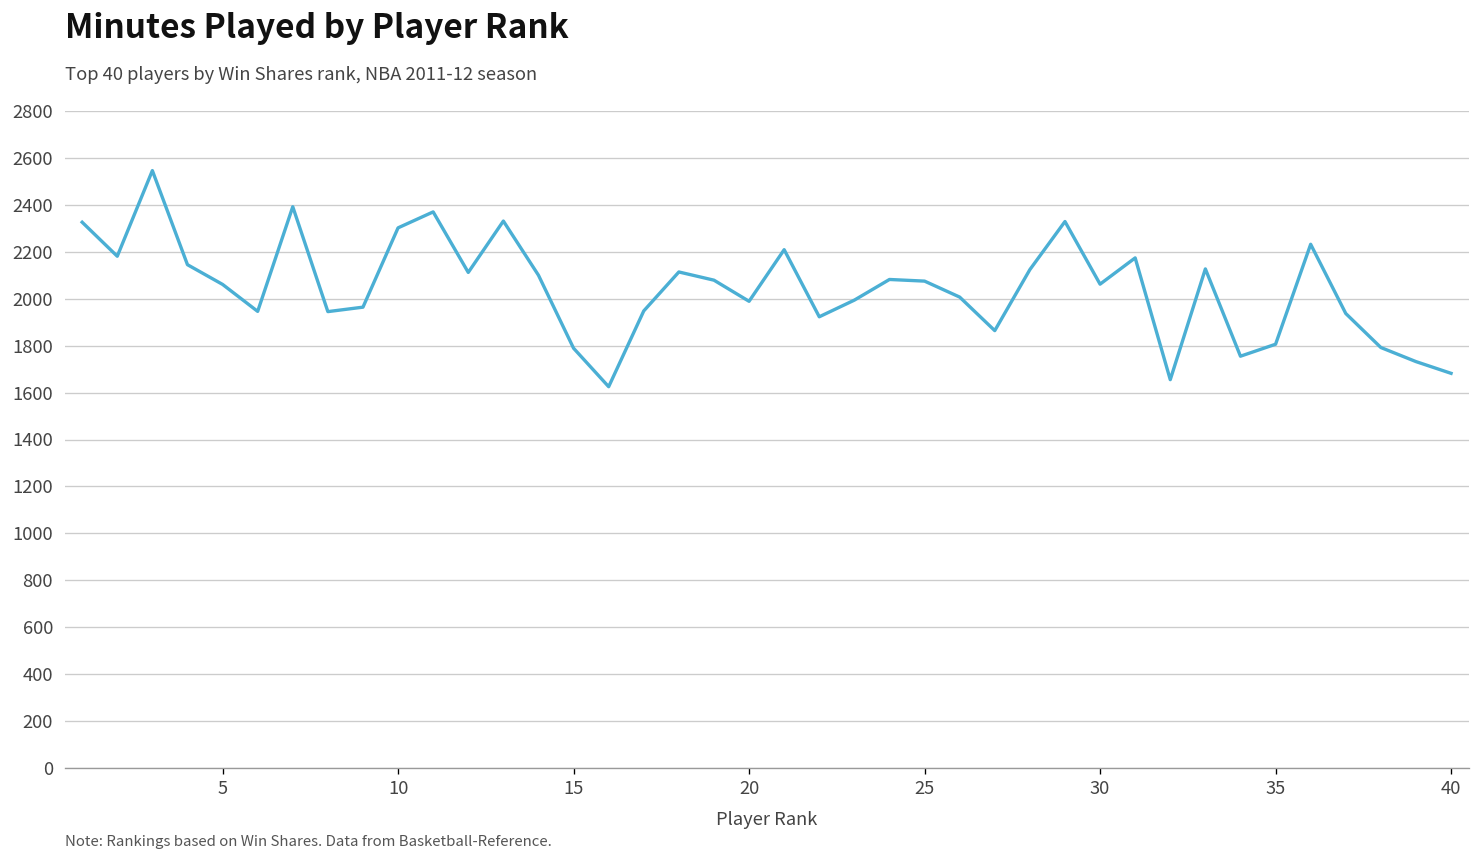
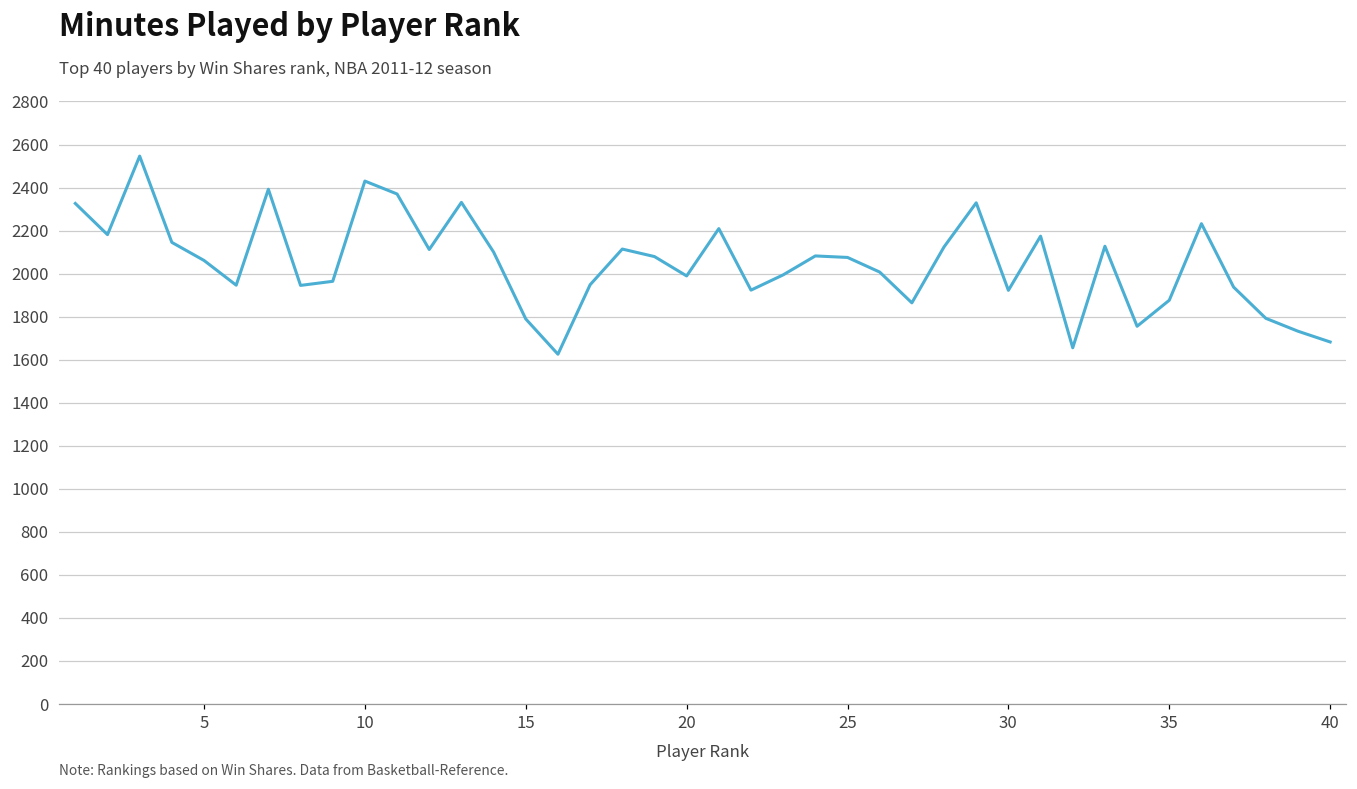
10: 2300 -> 2430
30: 2060 -> 1920
35: 1810 -> 1880
